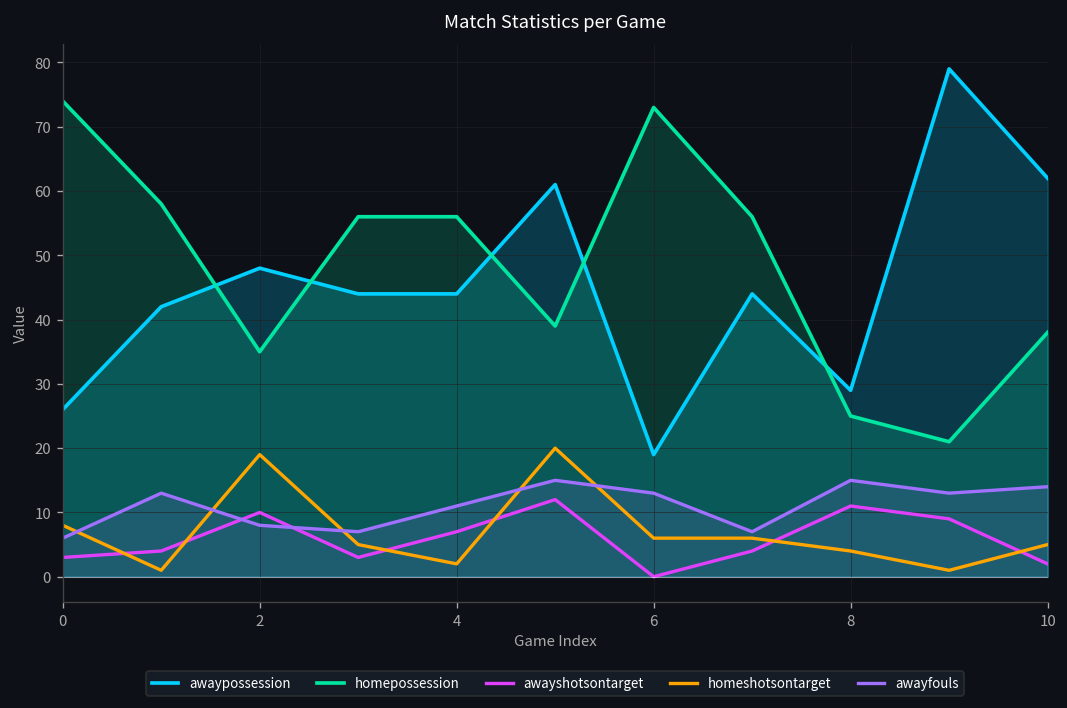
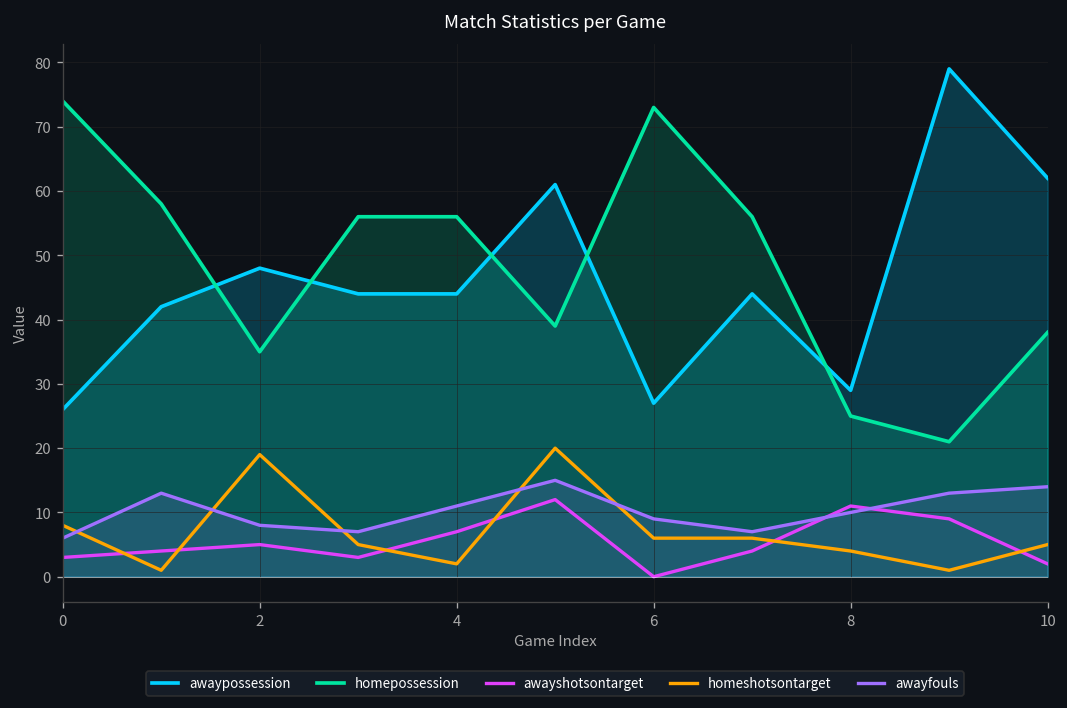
awayshotsontarget, 2: 10 -> 5
awaypossession, 6: 19 -> 27
awayfouls, 6: 13 -> 9
awayfouls, 8: 15 -> 10
